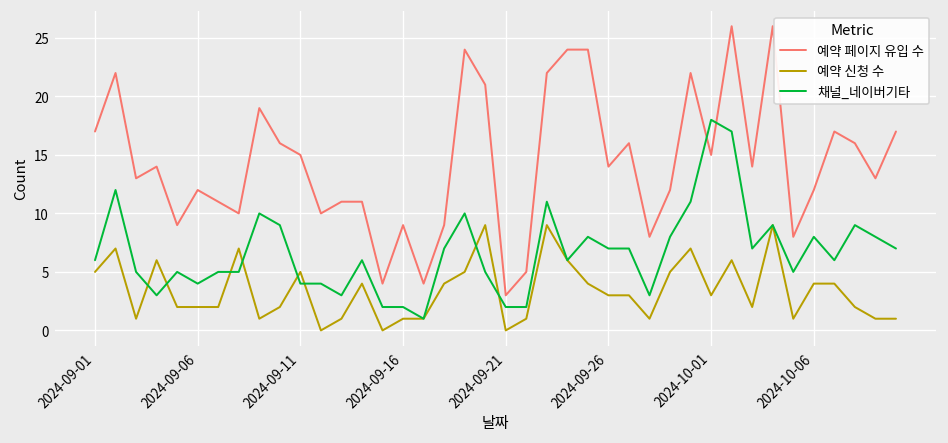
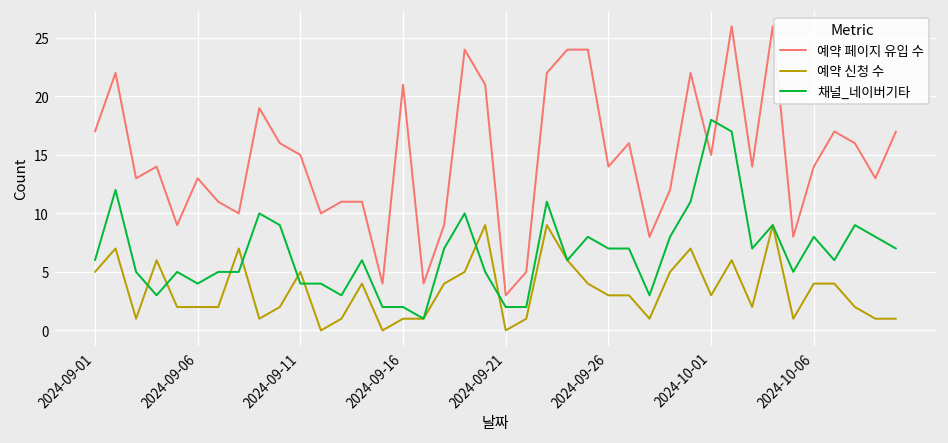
예약 페이지 유입 수, 2024-09-06: 12 -> 13
예약 페이지 유입 수, 2024-09-16: 9 -> 21
예약 페이지 유입 수, 2024-10-06: 12 -> 14
